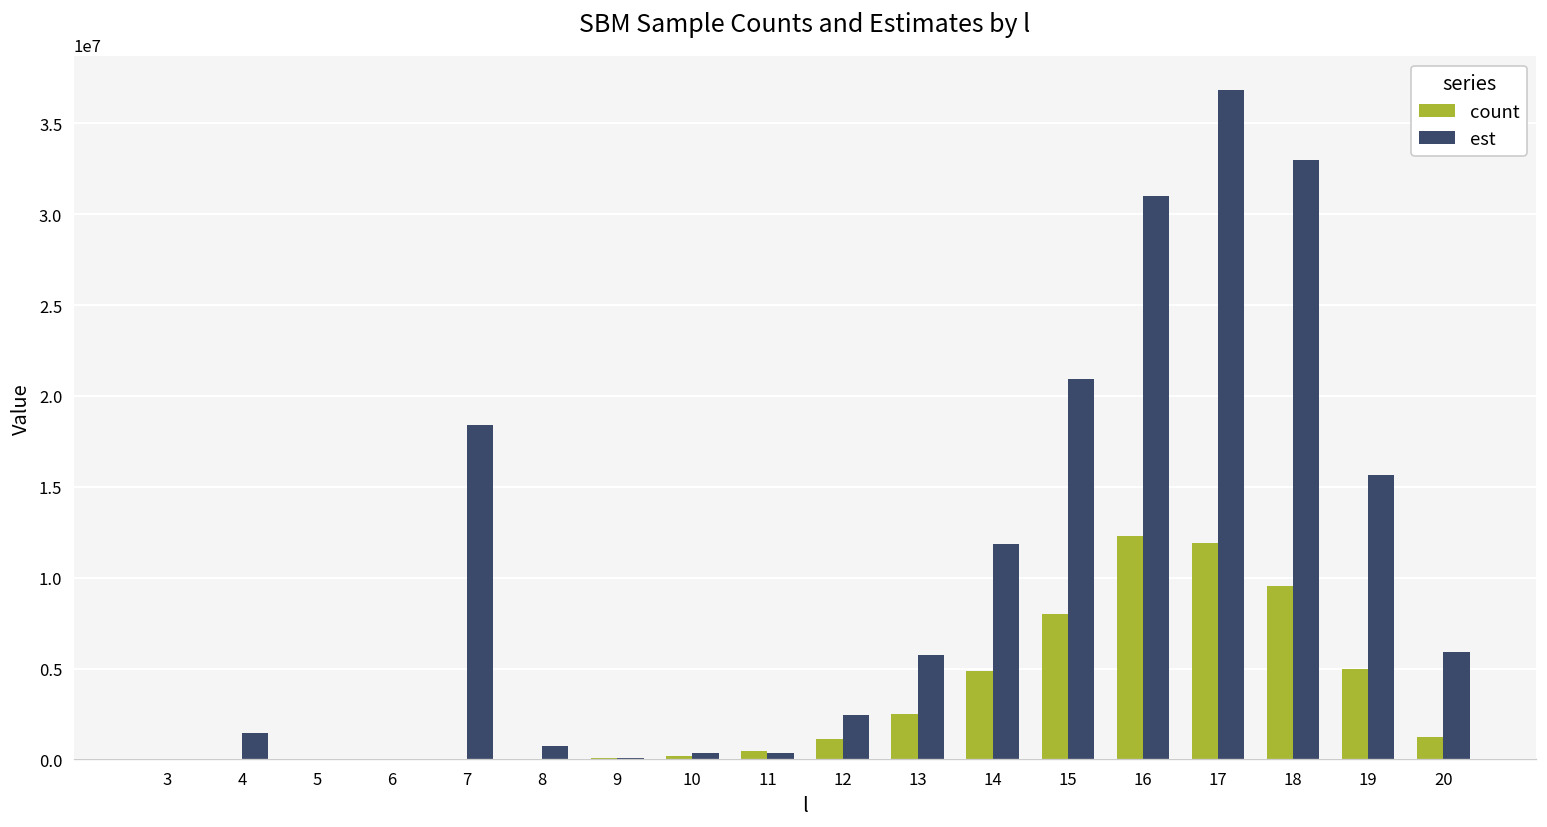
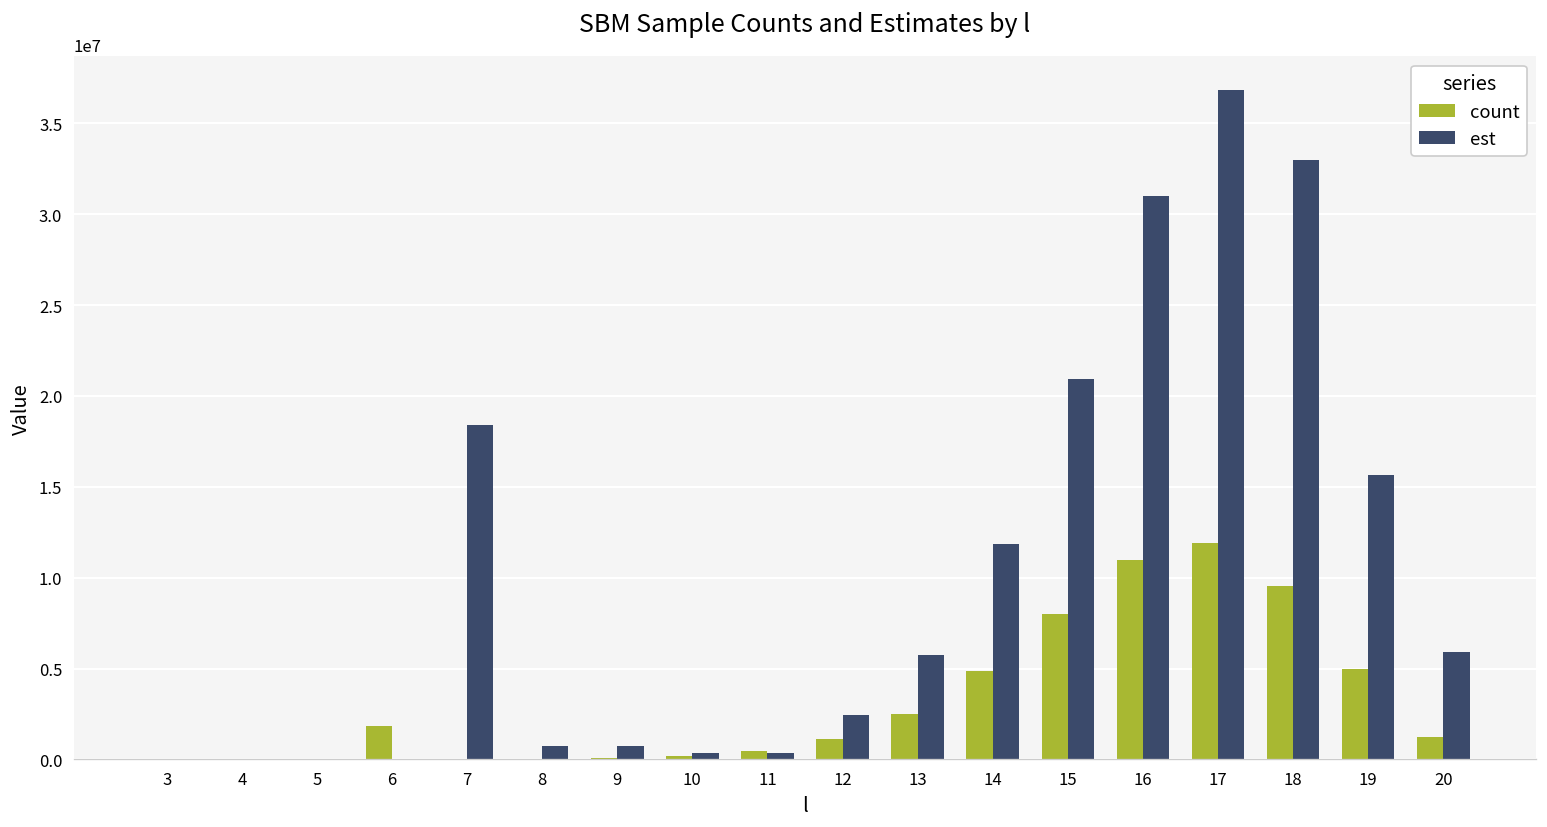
est, 4: 1500000 -> 0
count, 6: 0 -> 1800000
est, 9: 100000 -> 800000
count, 16: 12300000 -> 11000000
